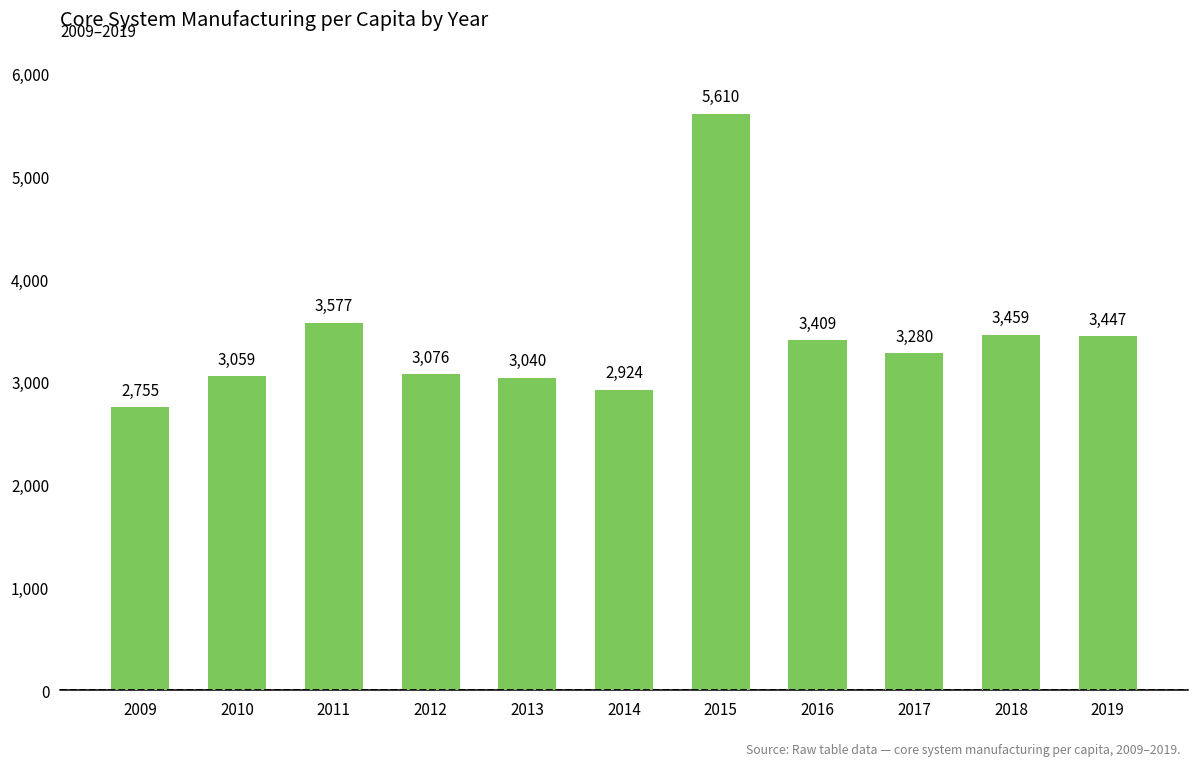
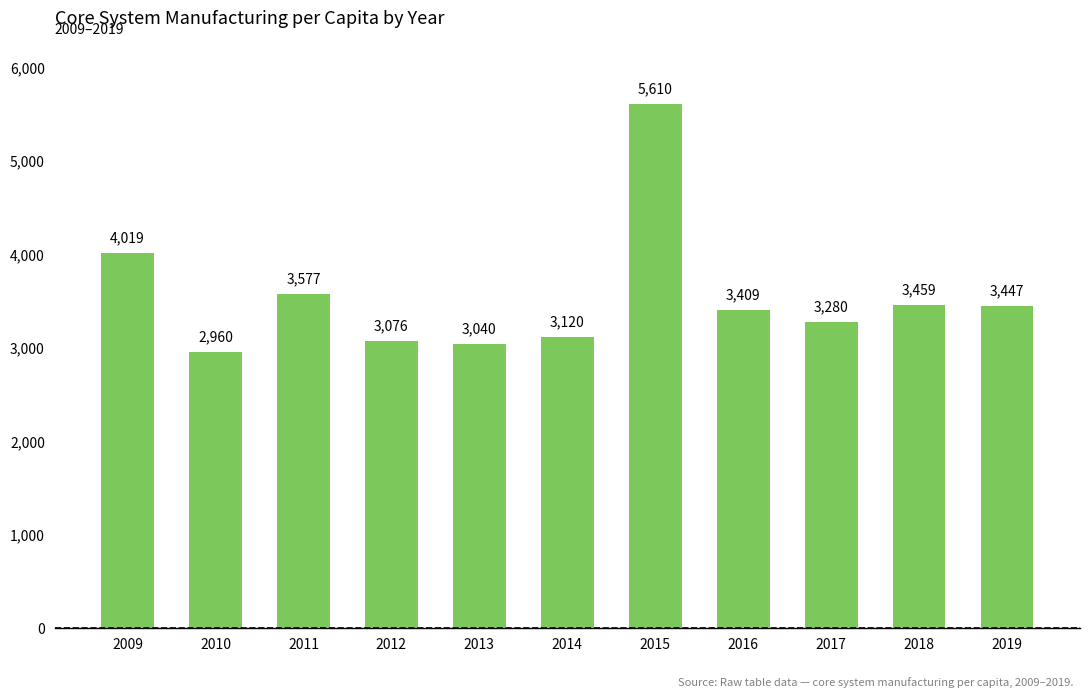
2009: 2,755 -> 4,019
2010: 3,059 -> 2,960
2014: 2,924 -> 3,120
